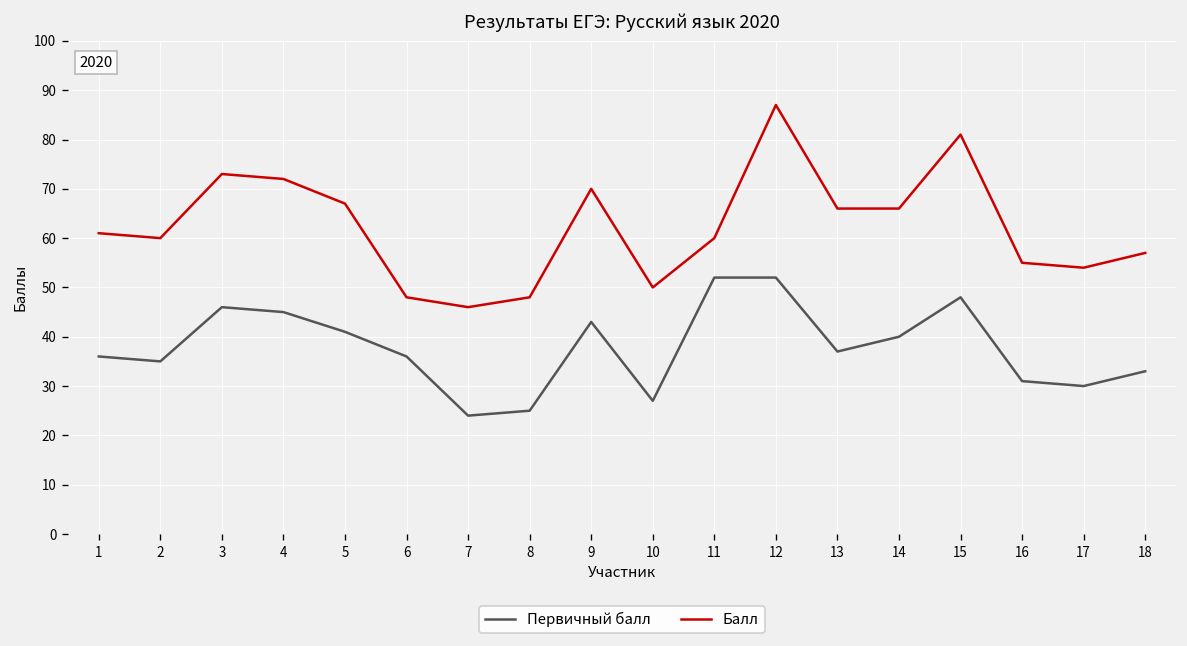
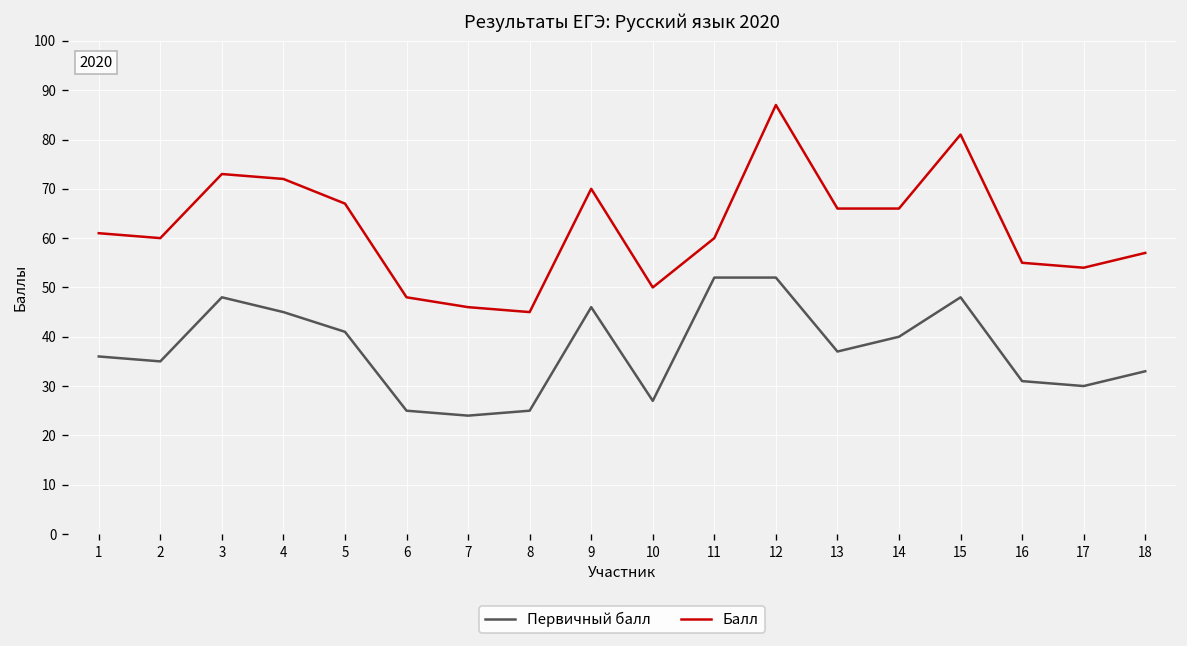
Первичный балл, 3: 46 -> 48
Первичный балл, 6: 36 -> 25
Балл, 8: 48 -> 45
Первичный балл, 9: 43 -> 46
